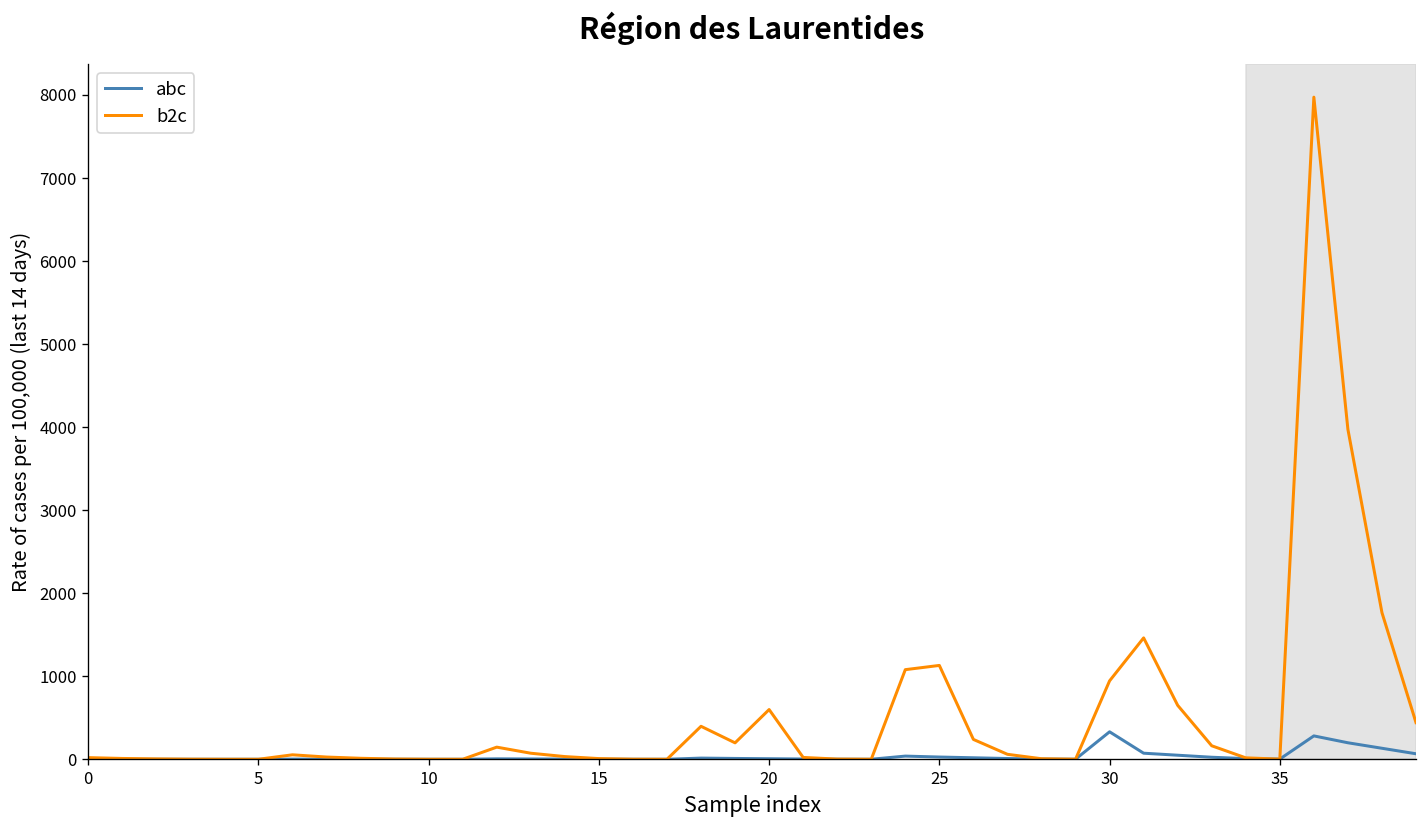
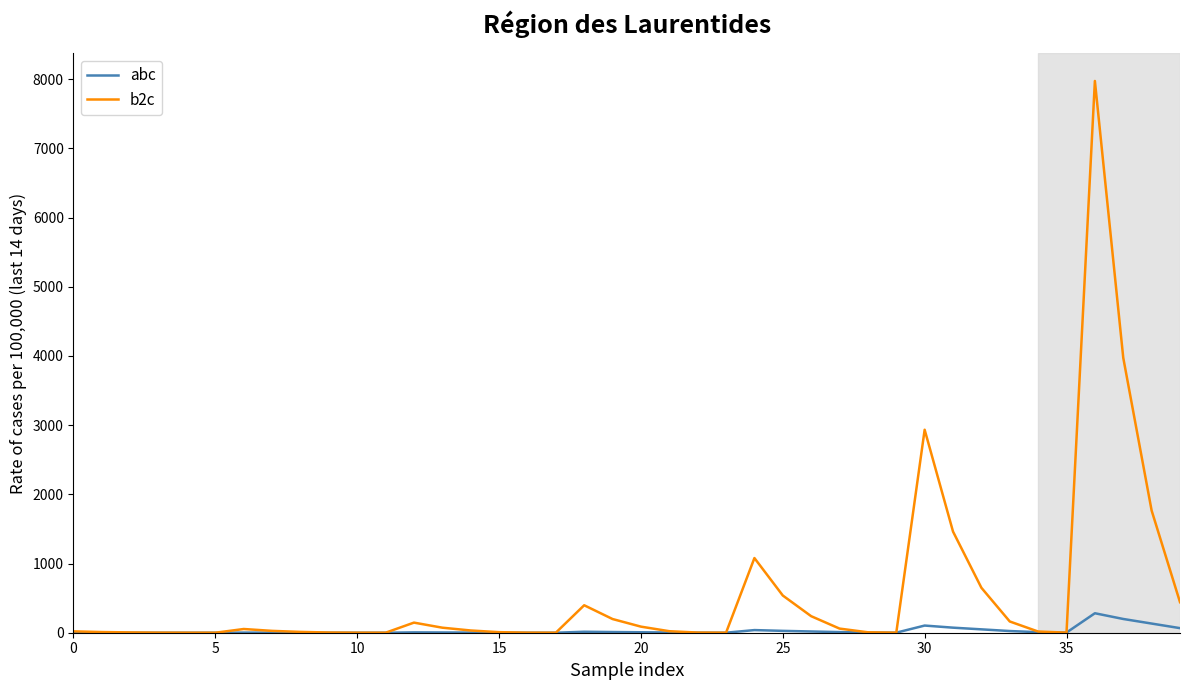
b2c, 20: 600 -> 100
b2c, 25: 1100 -> 500
abc, 30: 300 -> 100
b2c, 30: 900 -> 2900
